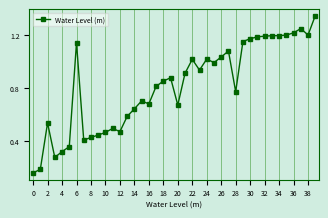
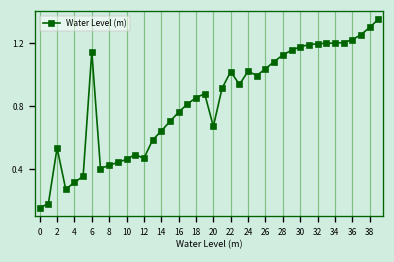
16: 0.68 -> 0.76
28: 0.77 -> 1.12
38: 1.20 -> 1.30
